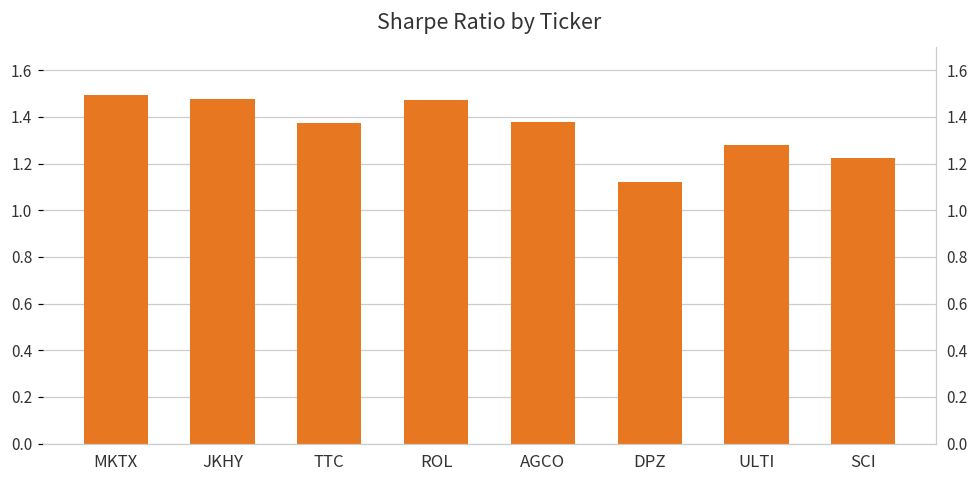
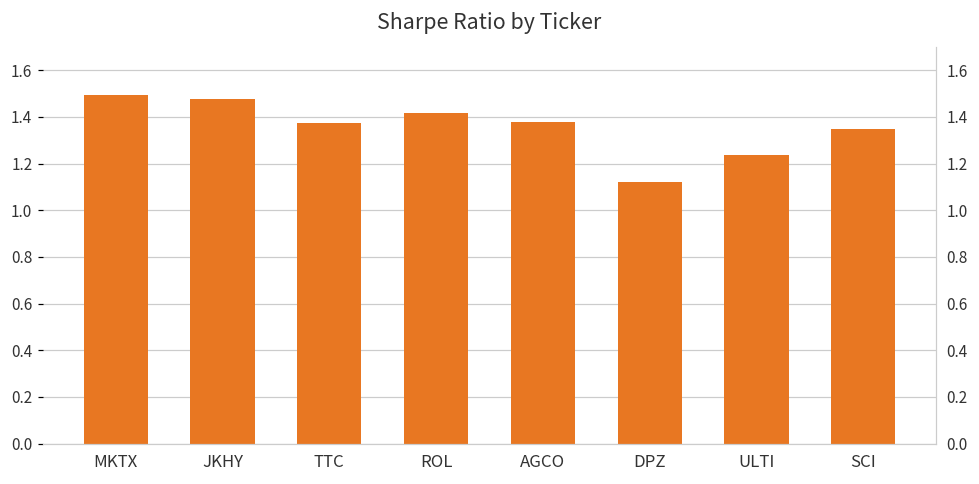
ROL: 1.47 -> 1.42
ULTI: 1.28 -> 1.24
SCI: 1.23 -> 1.35
